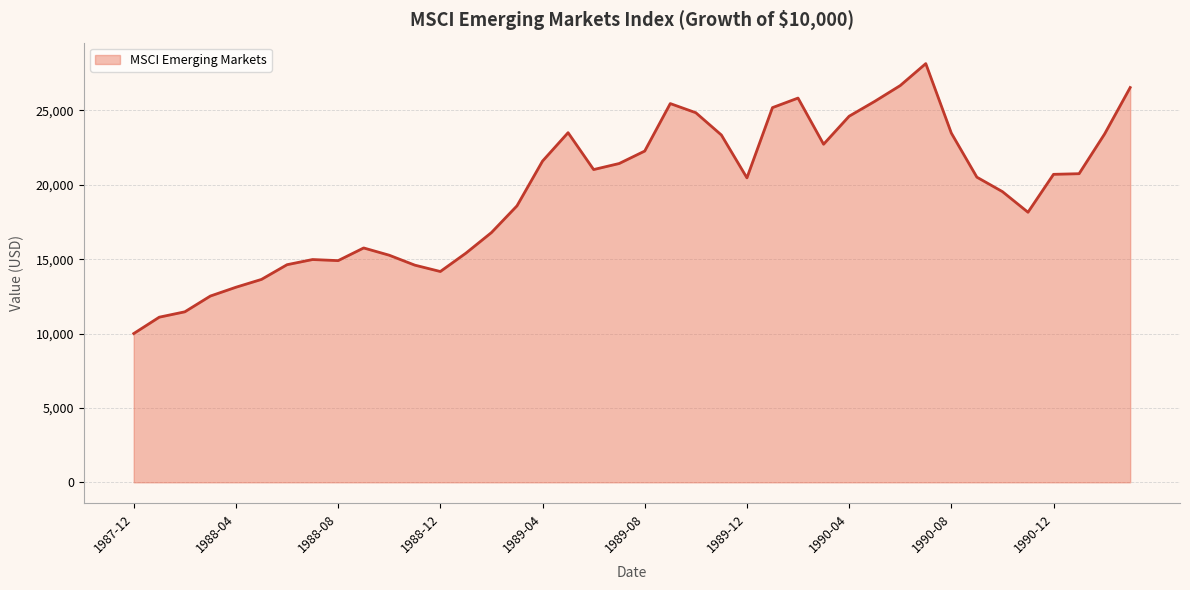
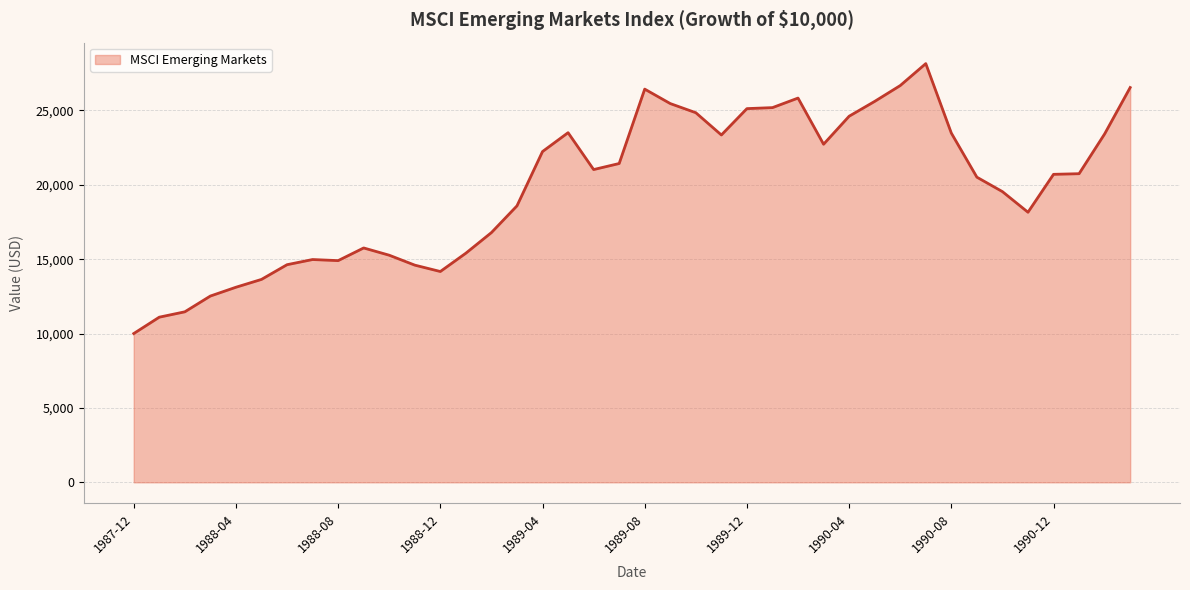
1989-04: 21,600 -> 22,200
1989-08: 22,300 -> 26,400
1989-12: 20,500 -> 25,100
